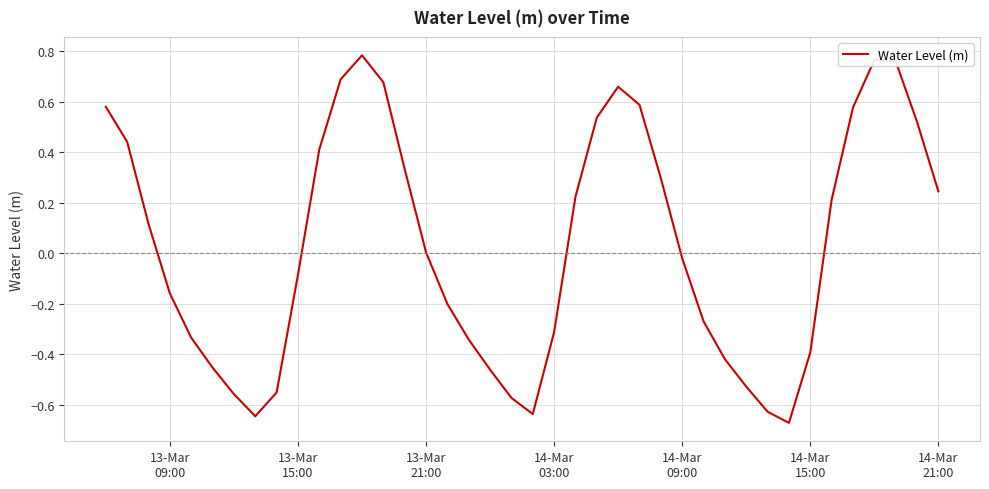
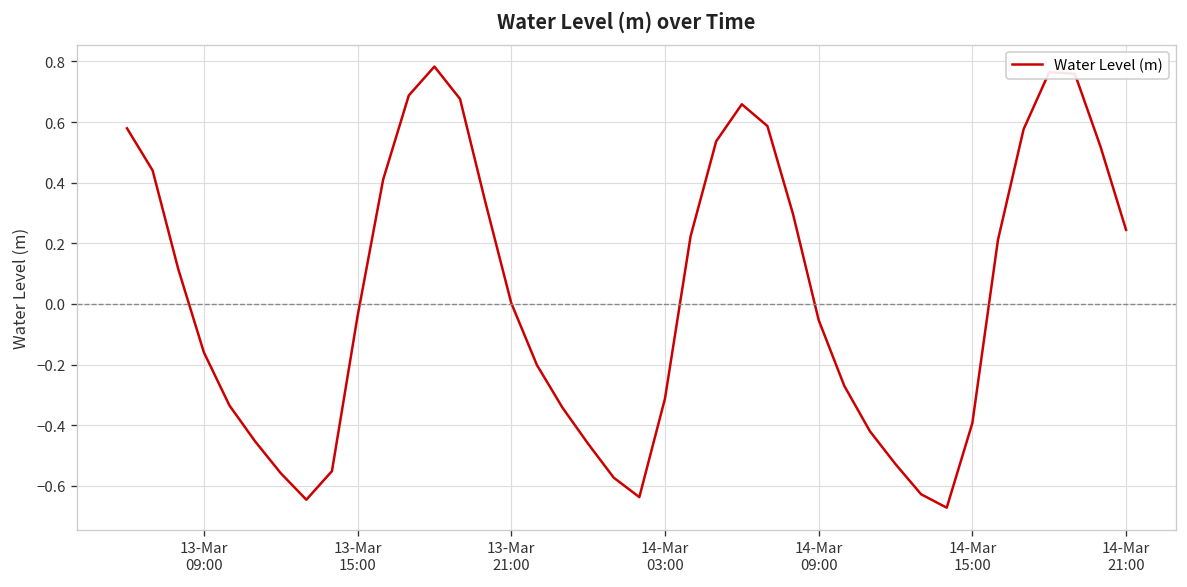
13-Mar 15:00: -0.09 -> -0.04
14-Mar 09:00: -0.02 -> -0.05
